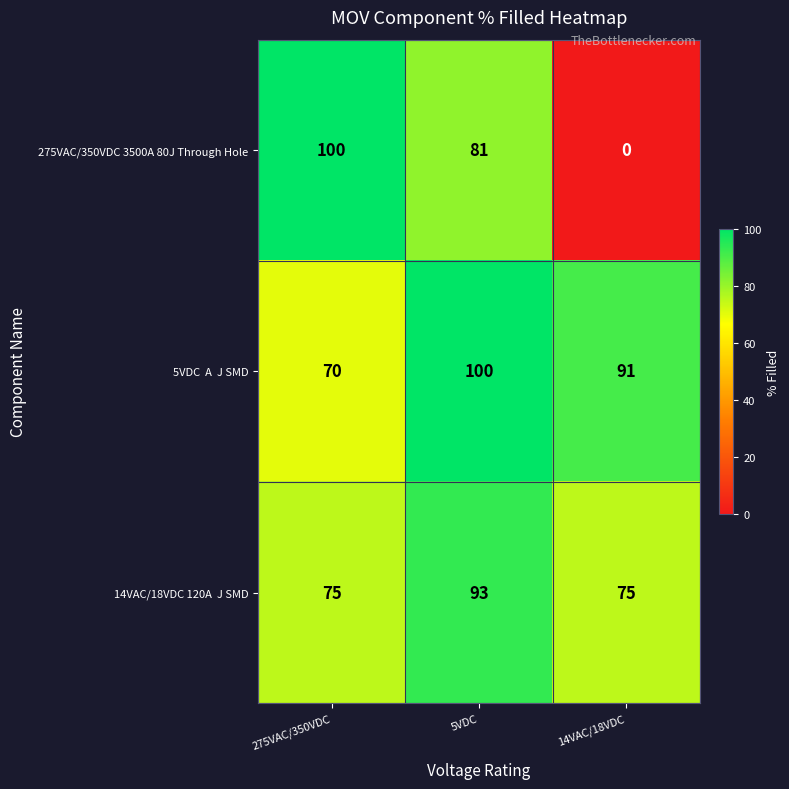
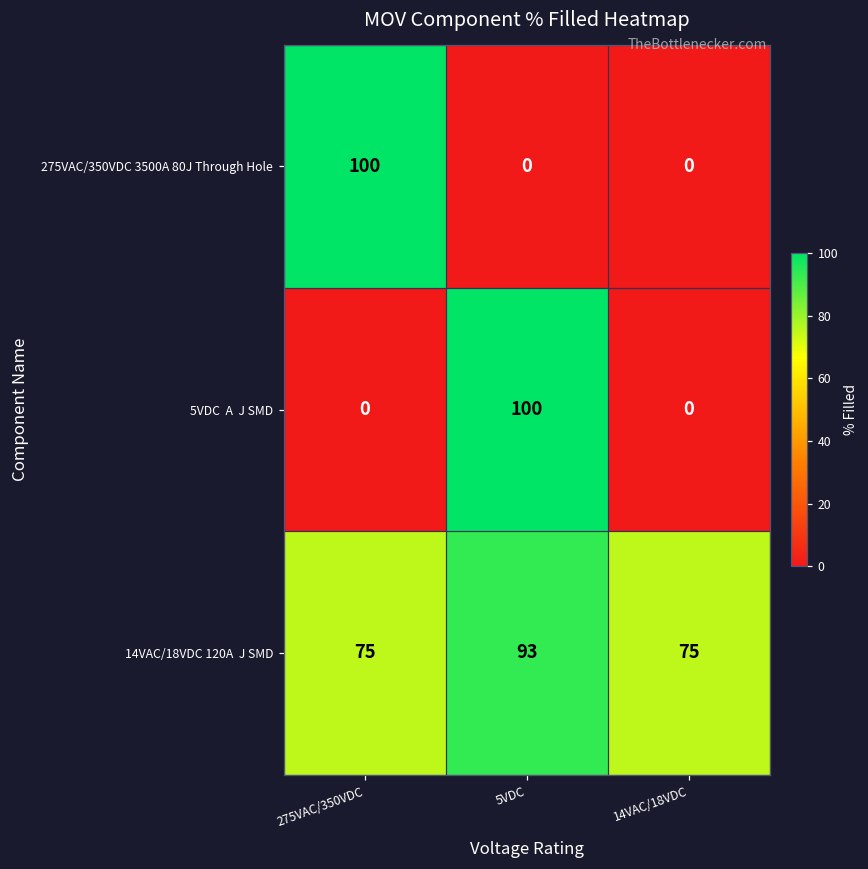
275VAC/350VDC 3500A 80J Through Hole, 5VDC: 81 -> 0
5VDC A J SMD, 275VAC/350VDC: 70 -> 0
5VDC A J SMD, 14VAC/18VDC: 91 -> 0
